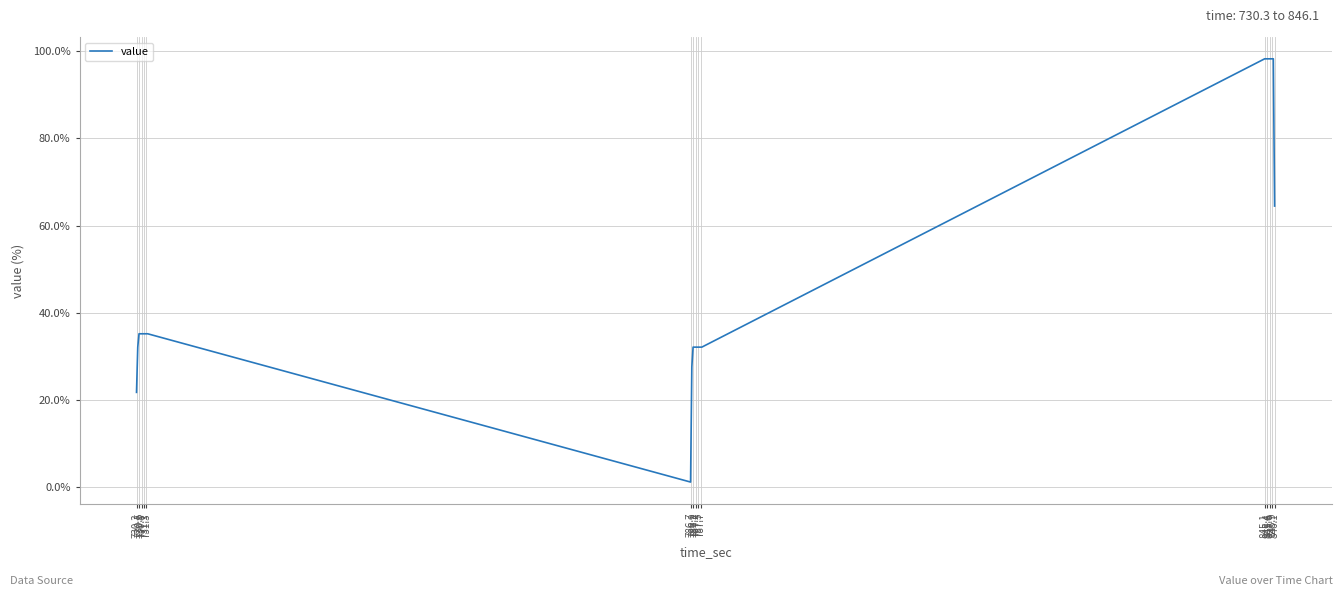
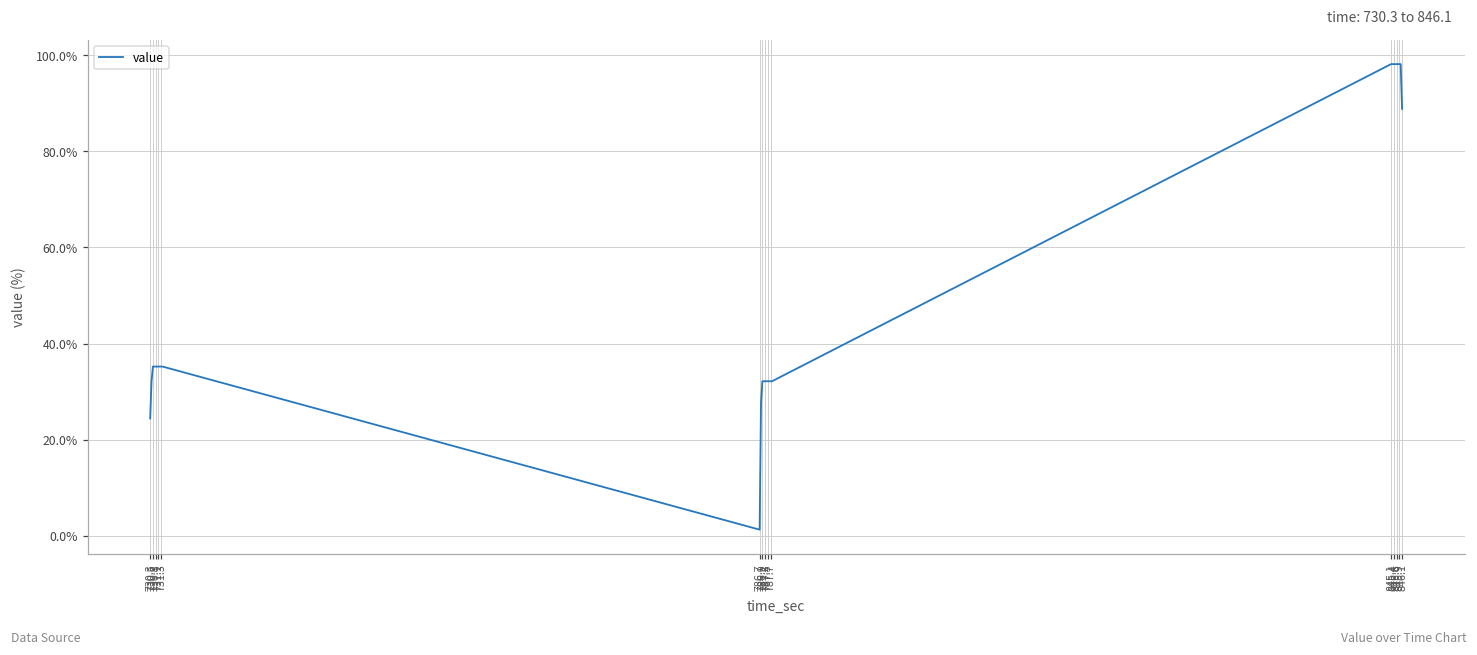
730.3: 22% -> 24%
846.1: 64% -> 89%
